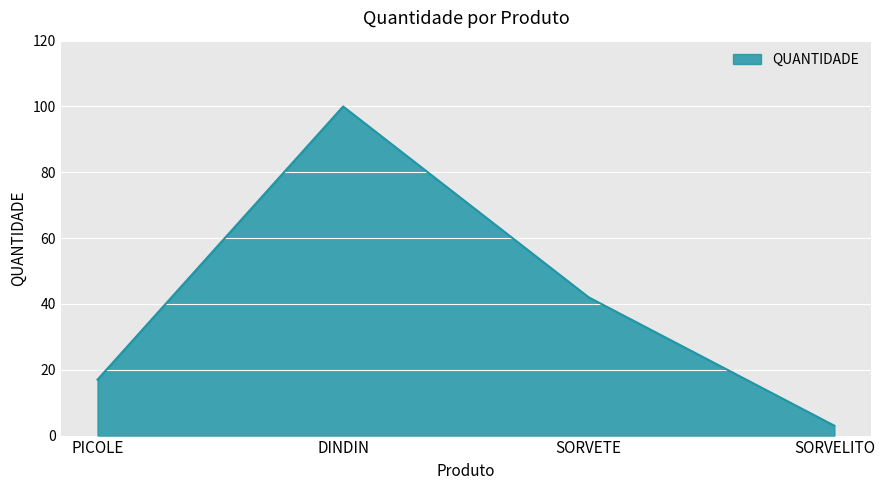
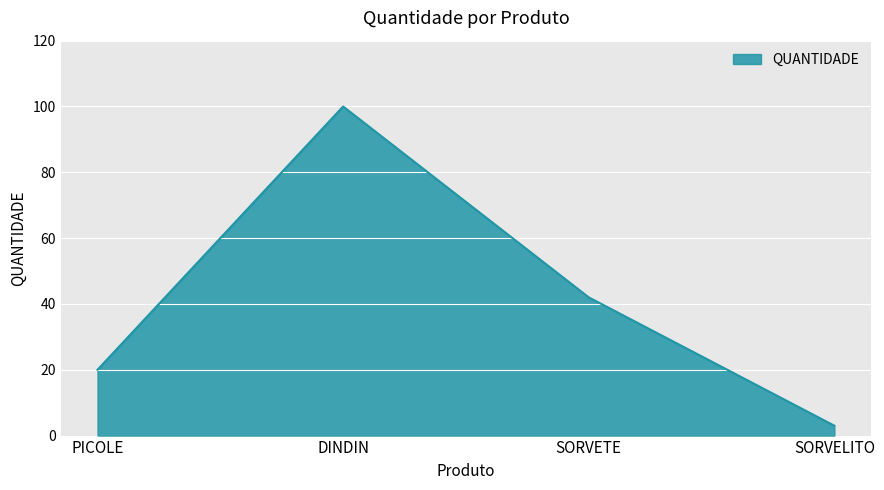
PICOLE: 17 -> 20
